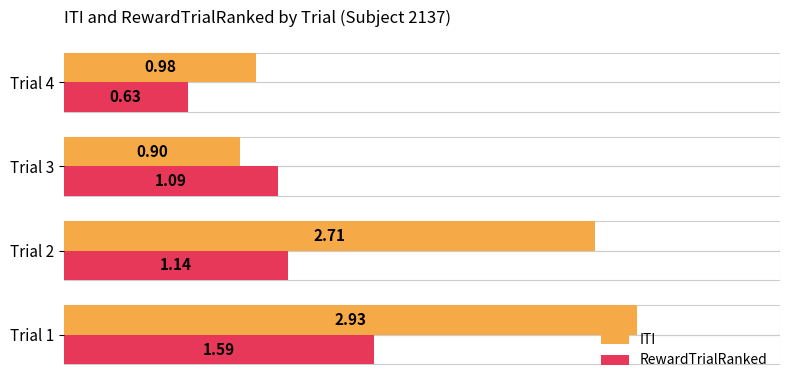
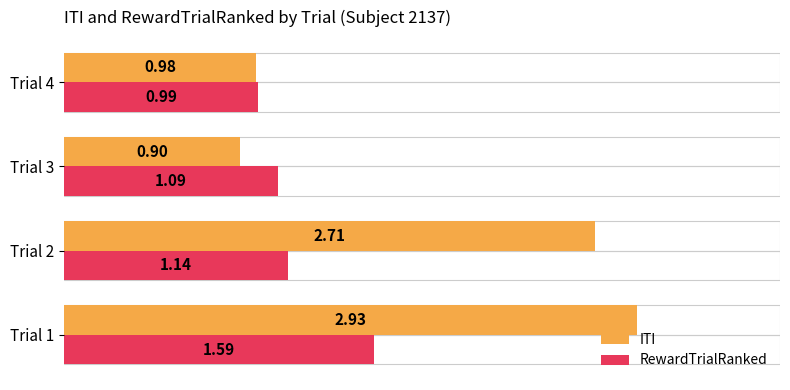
RewardTrialRanked, Trial 4: 0.63 -> 0.99
